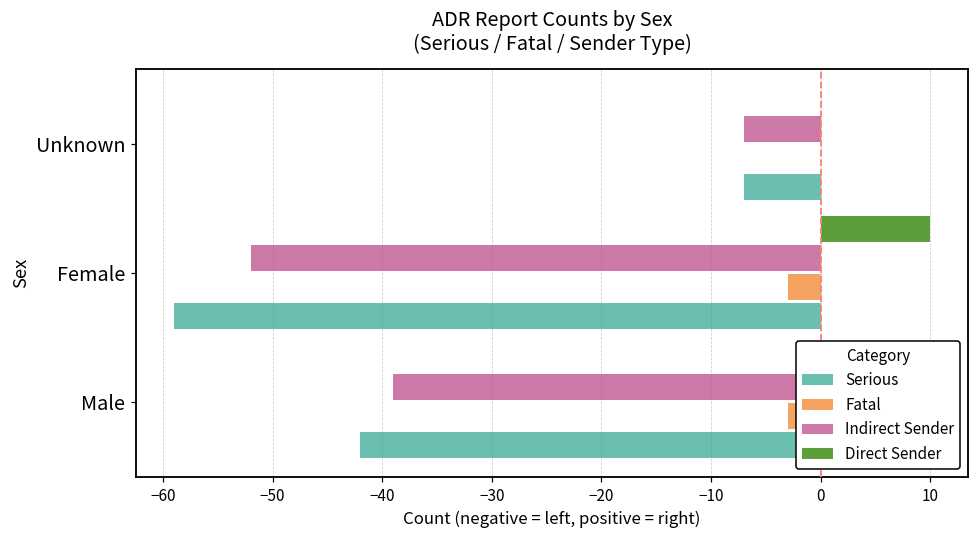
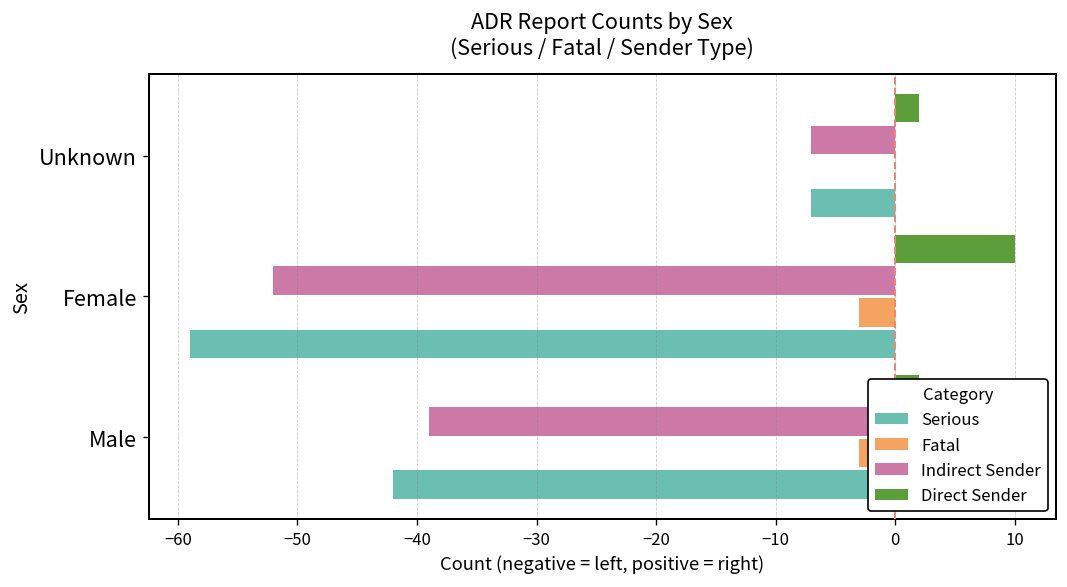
Direct Sender, Unknown: 0 -> 2
